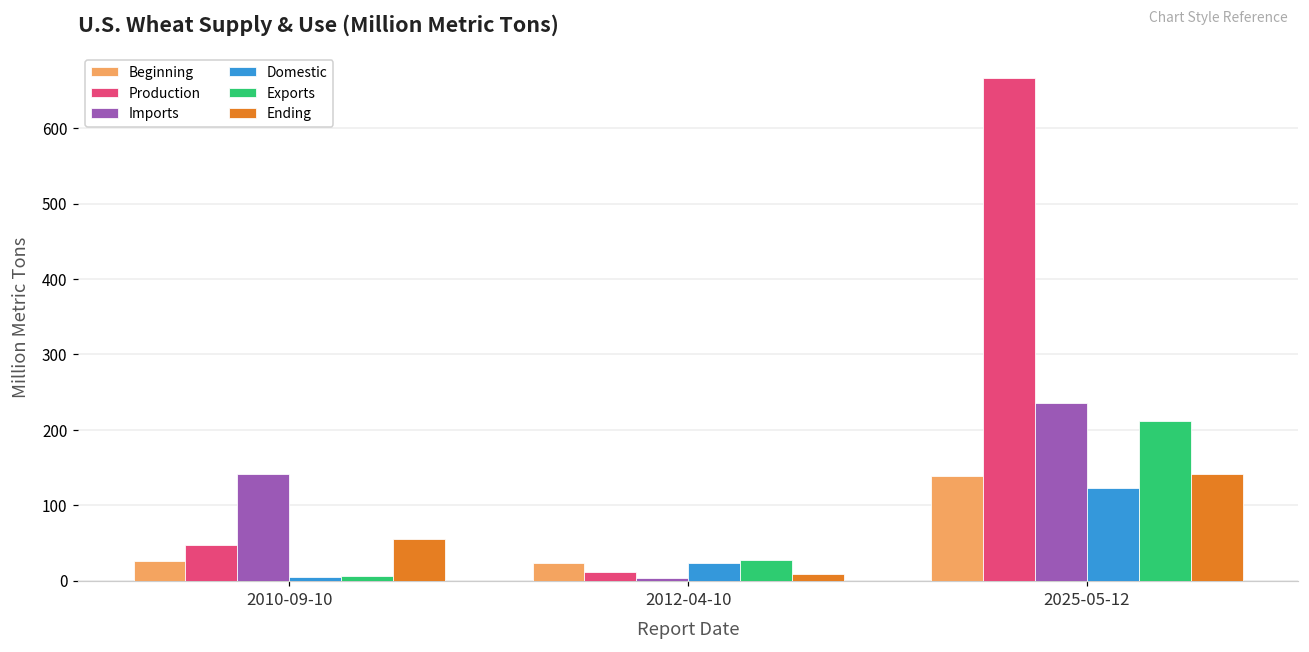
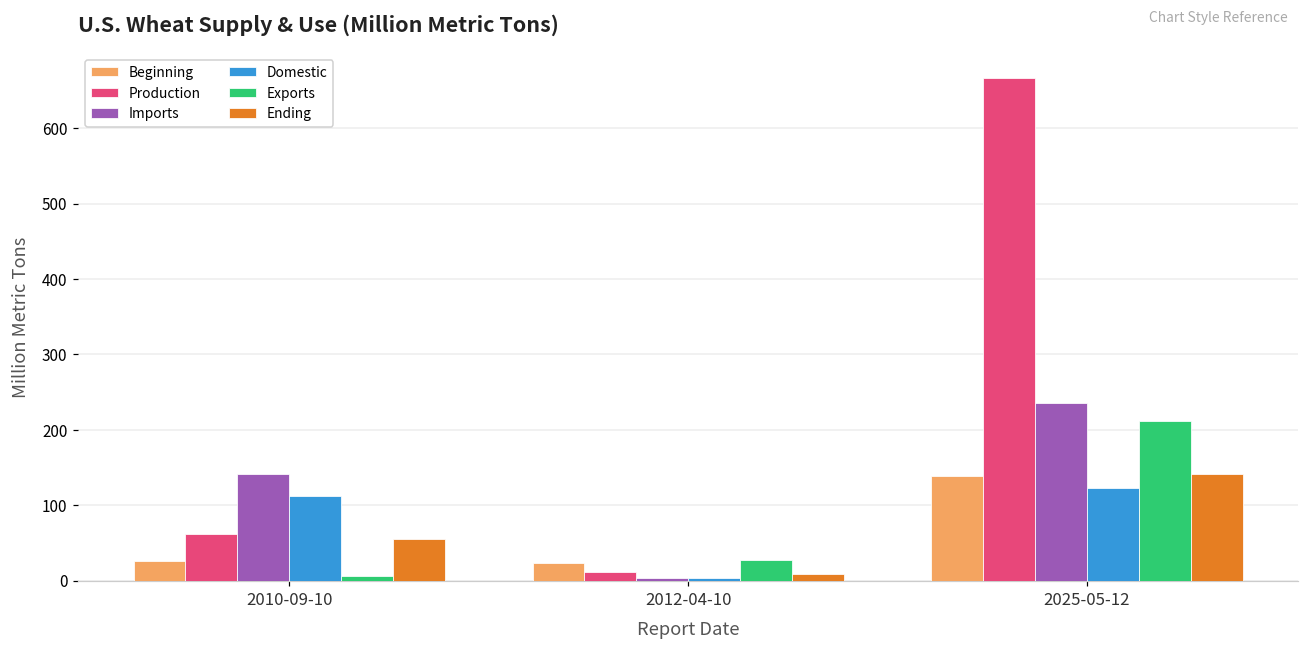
Production, 2010-09-10: 50 -> 60
Domestic, 2010-09-10: 0 -> 110
Domestic, 2012-04-10: 20 -> 0
